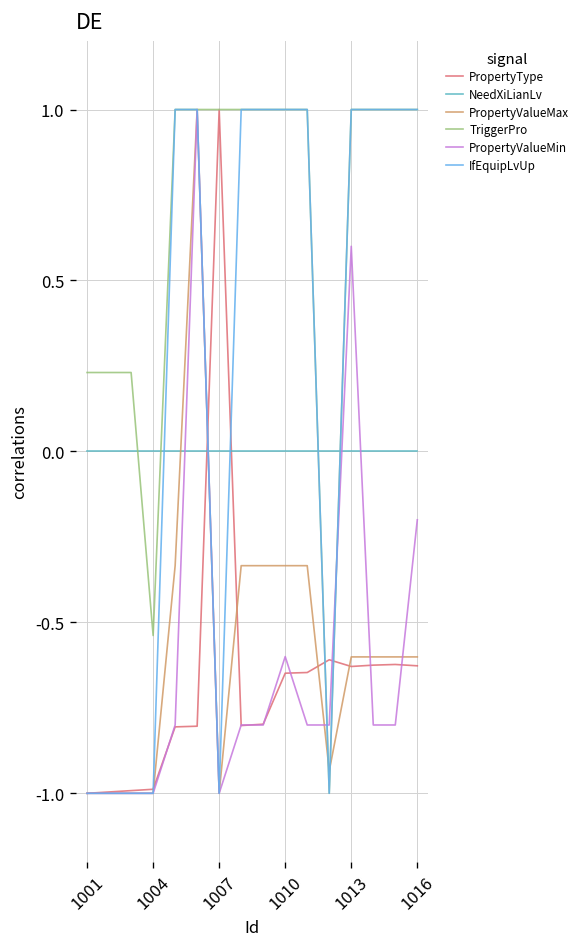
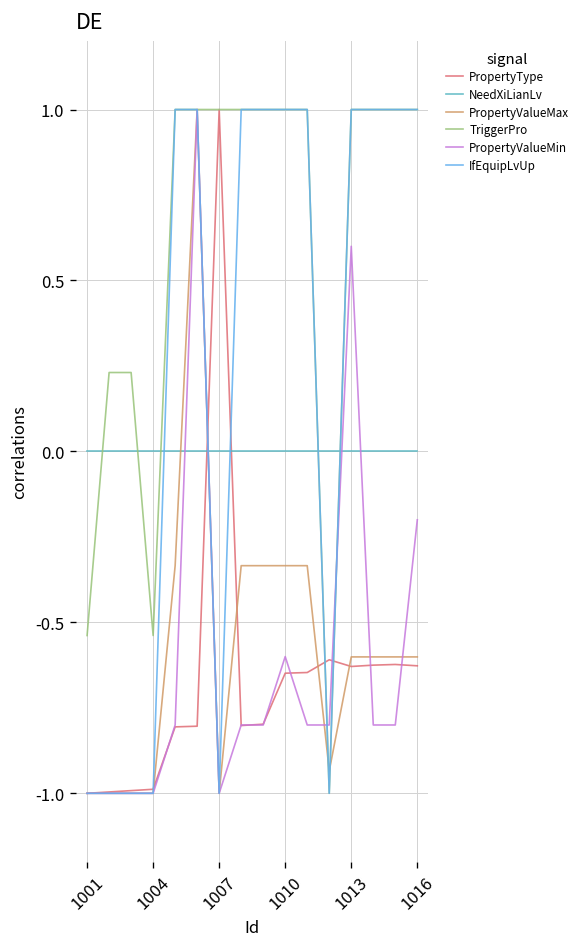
TriggerPro, 1001: 0.23 -> -0.54
